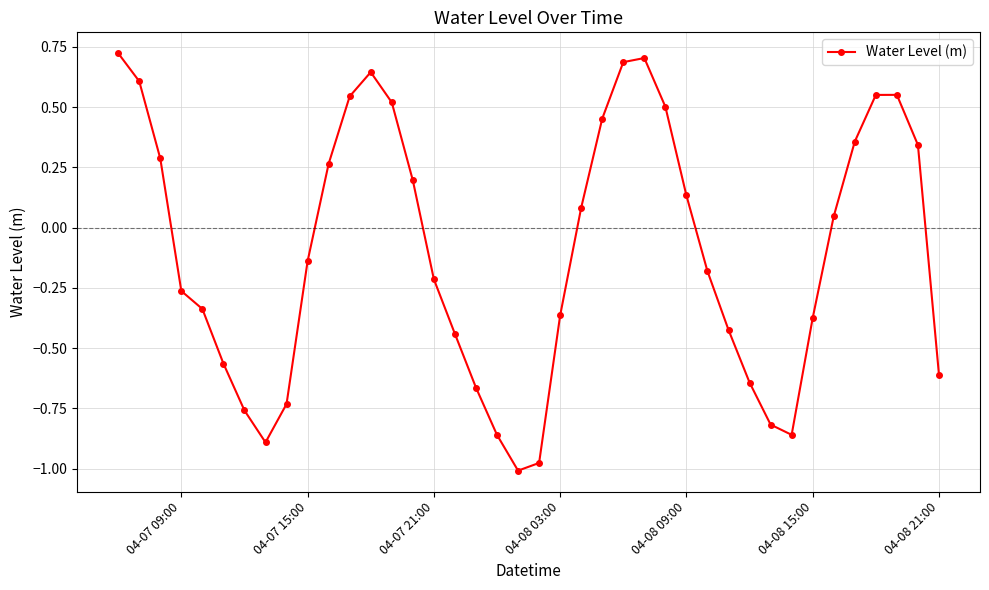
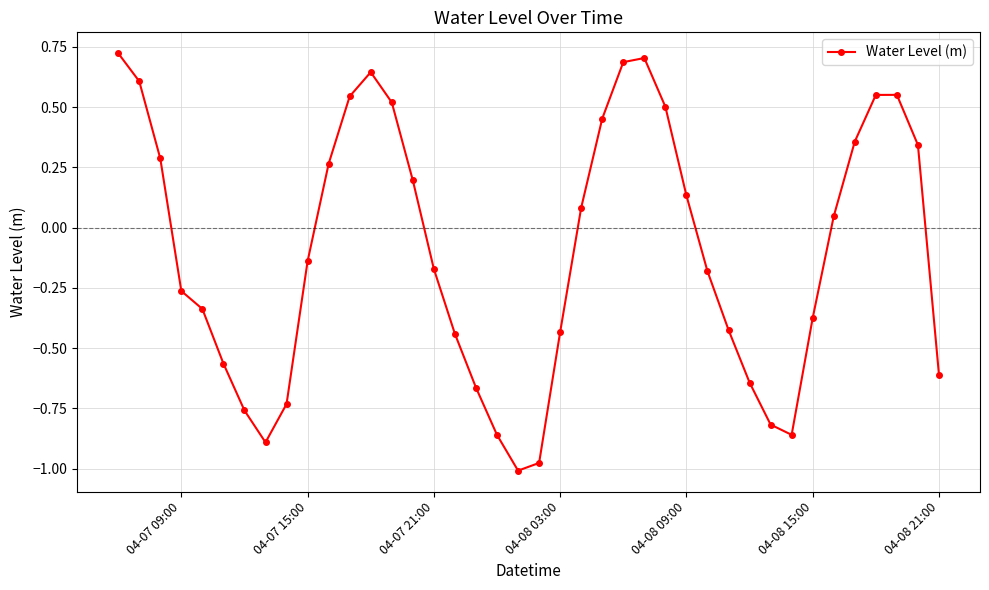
04-07 21:00: -0.21 -> -0.17
04-08 03:00: -0.36 -> -0.43
